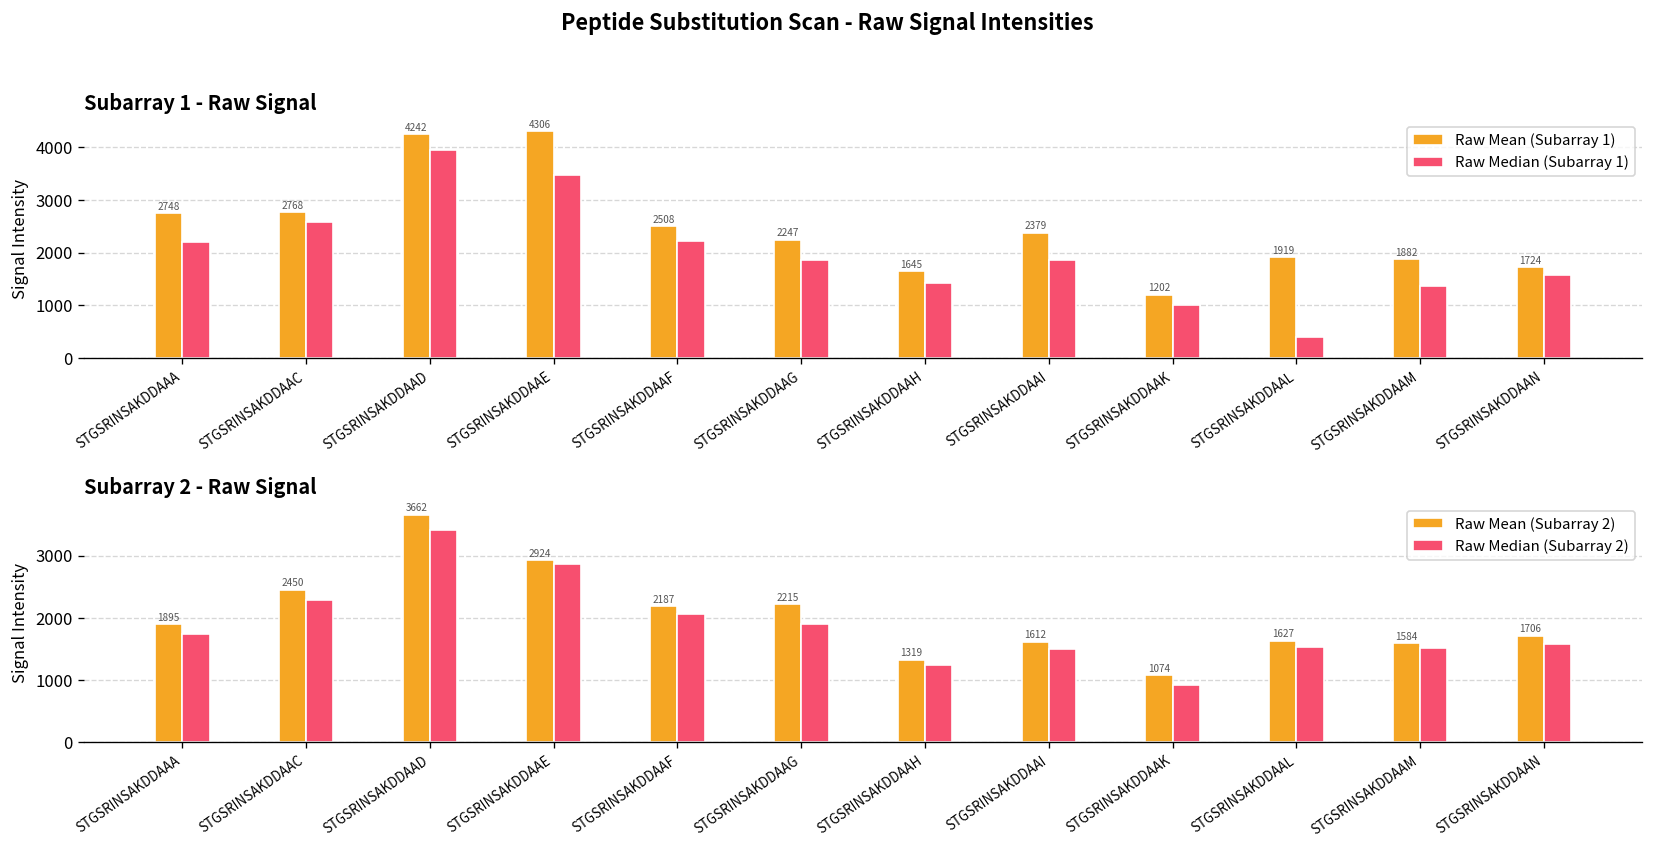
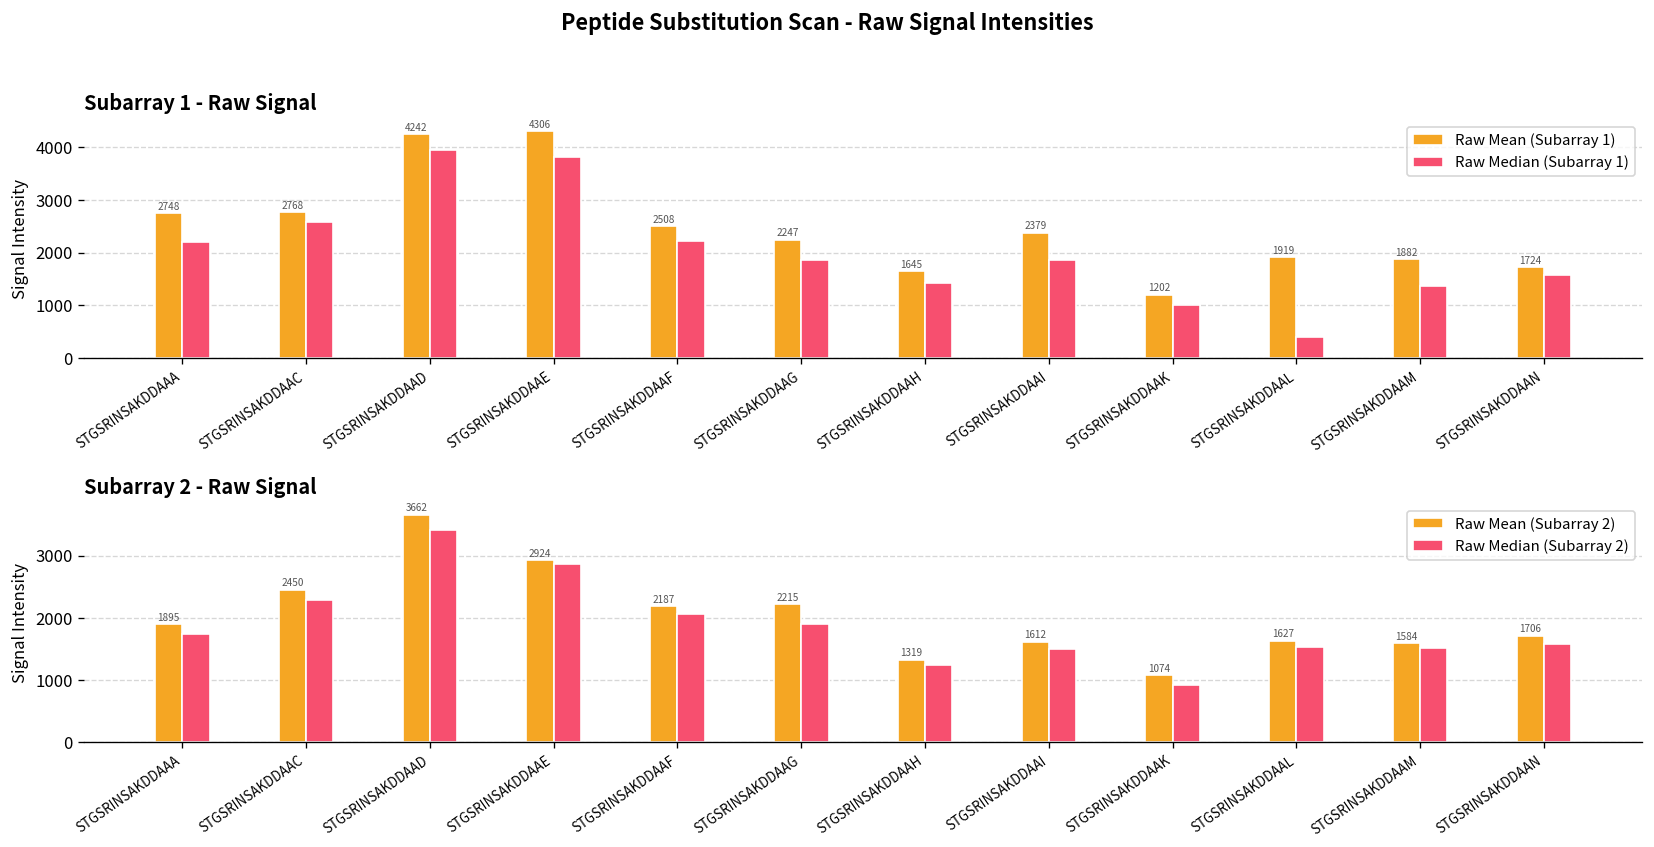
Subarray 1 - Raw Signal, Raw Median (Subarray 1), STGSRINSAKDDAAE: 3500 -> 3800
